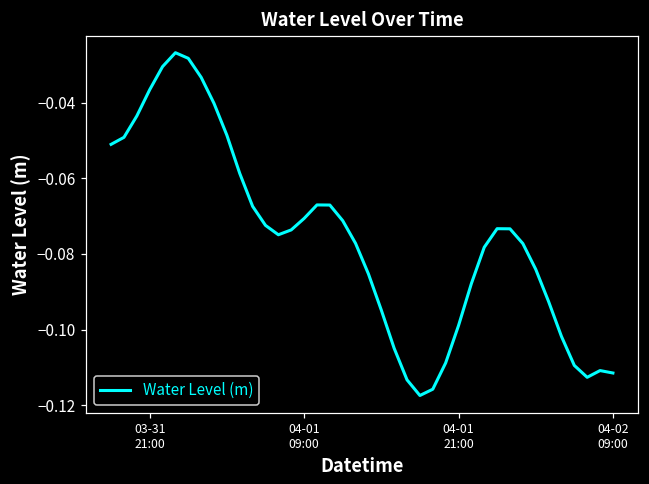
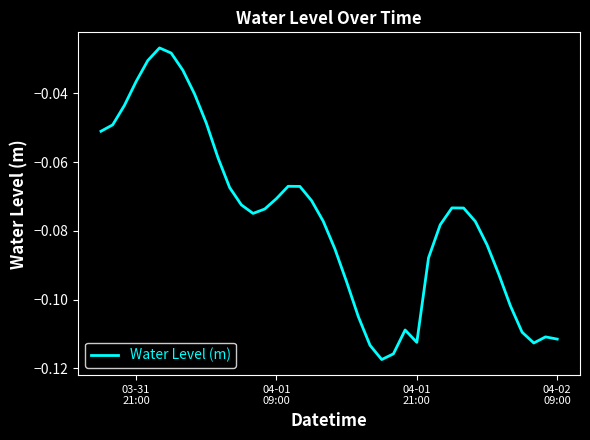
04-01 21:00: -0.099 -> -0.112
